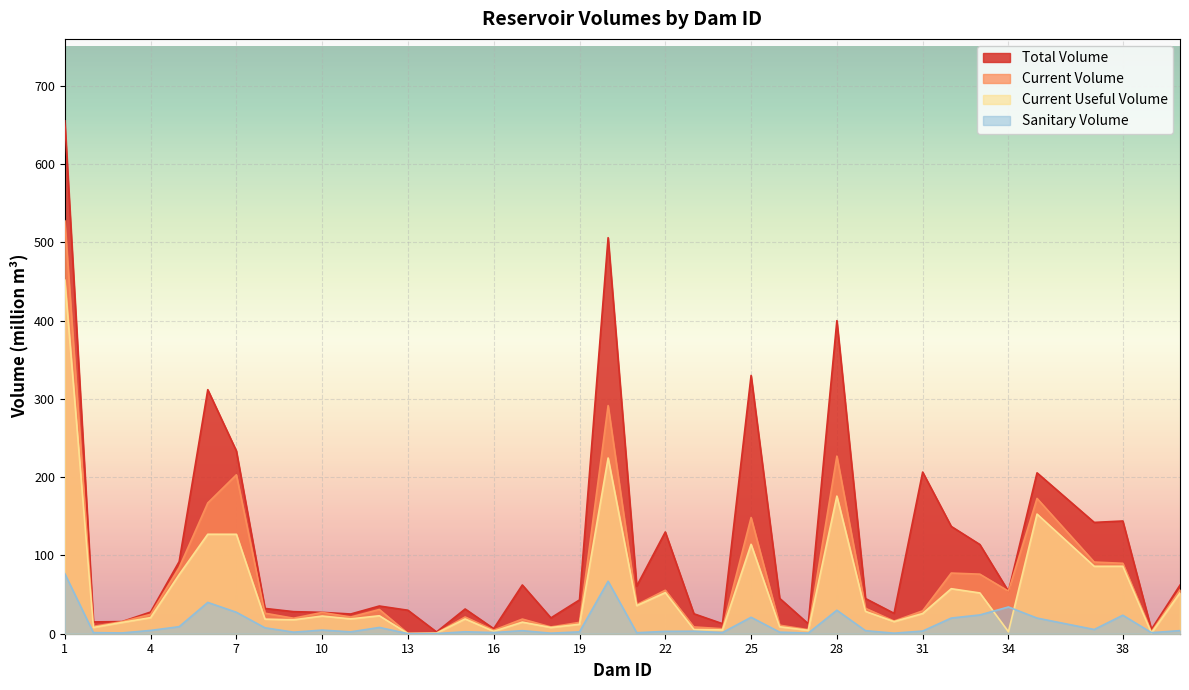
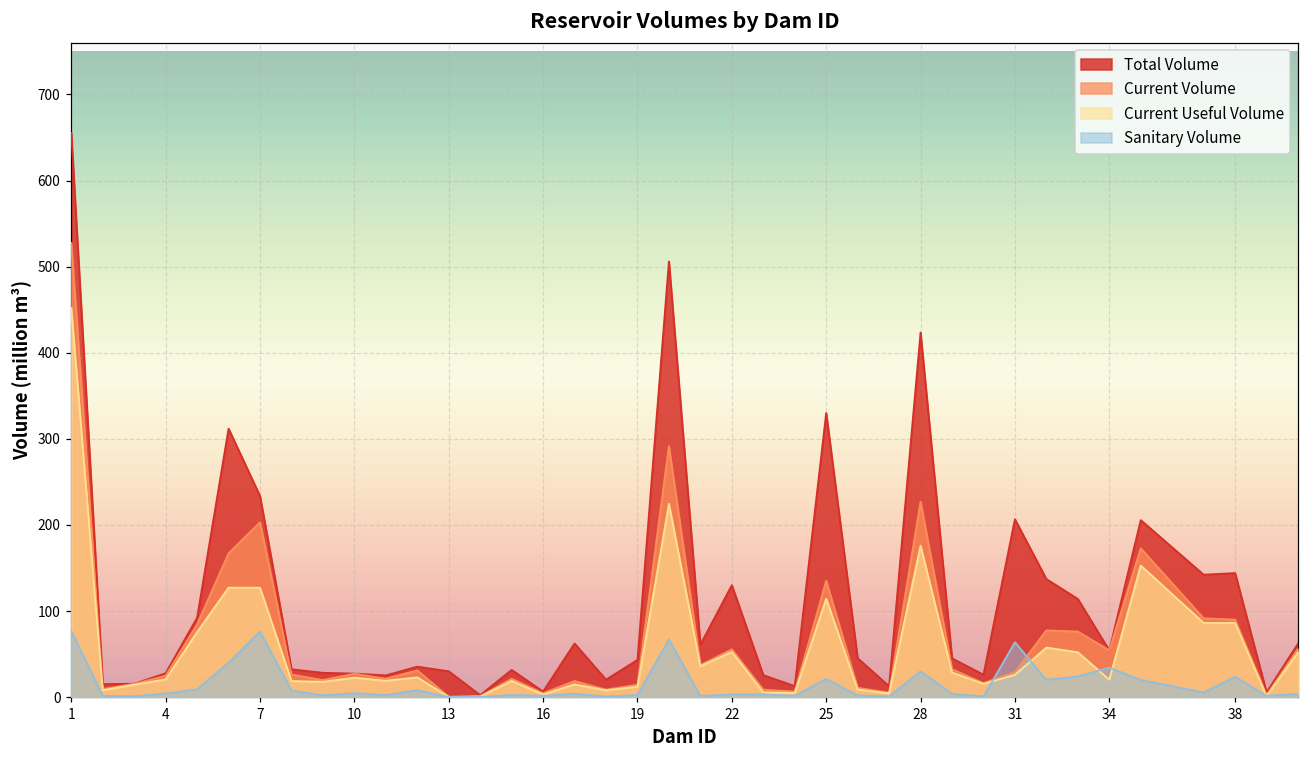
Sanitary Volume, 7: 30 -> 80
Current Volume, 25: 150 -> 140
Total Volume, 28: 400 -> 420
Sanitary Volume, 31: 0 -> 60
Current Useful Volume, 34: 0 -> 20
